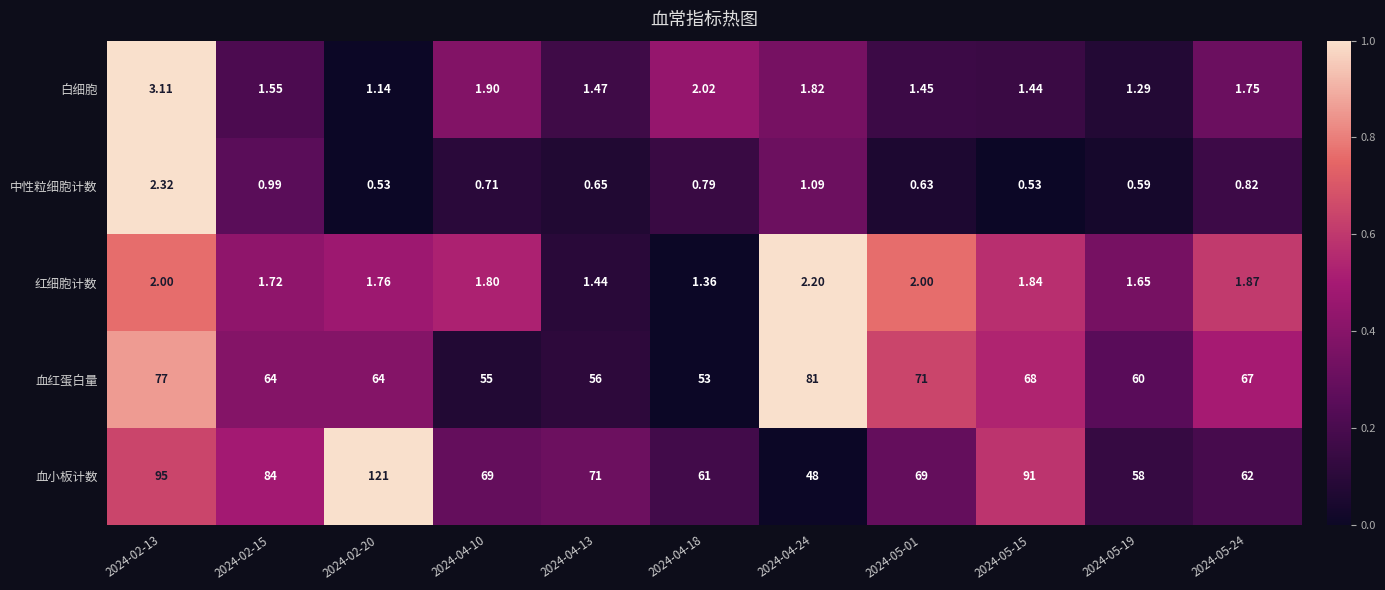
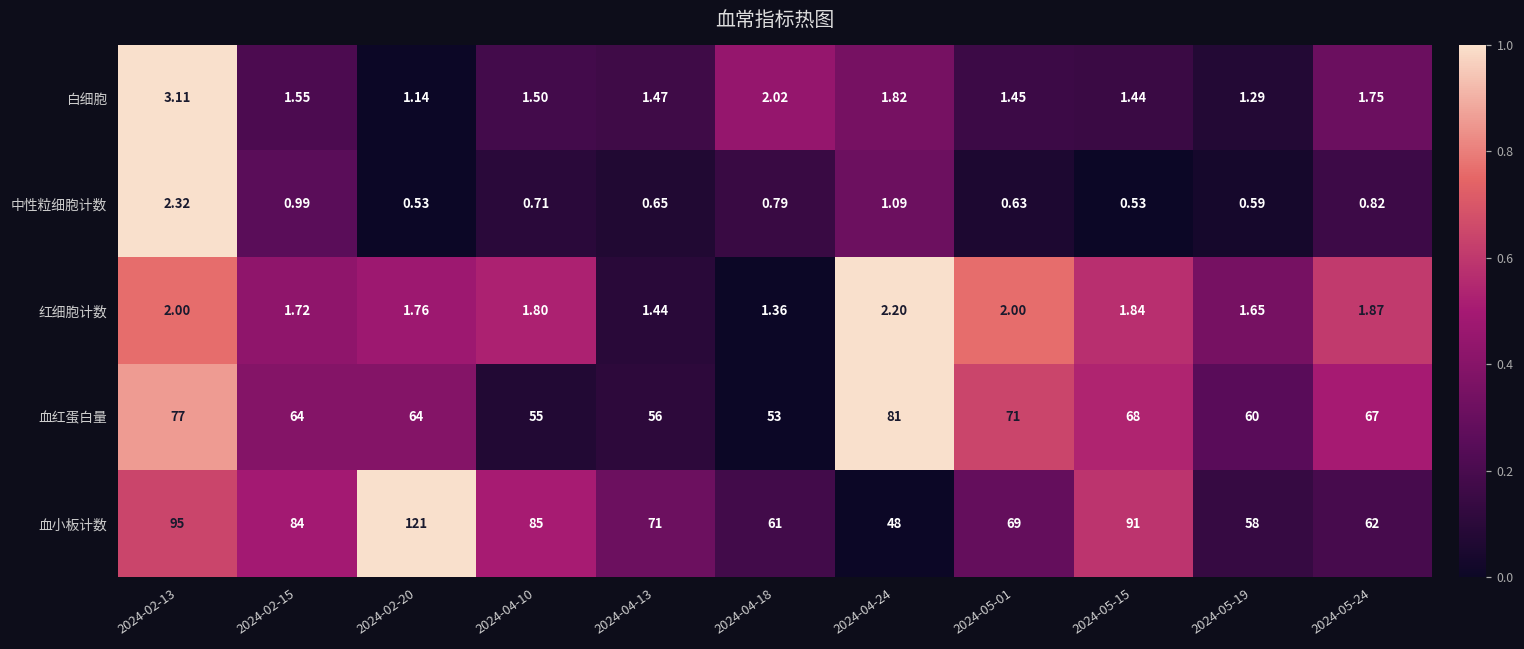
白细胞, 2024-04-10: 1.90 -> 1.50
血小板计数, 2024-04-10: 69 -> 85
